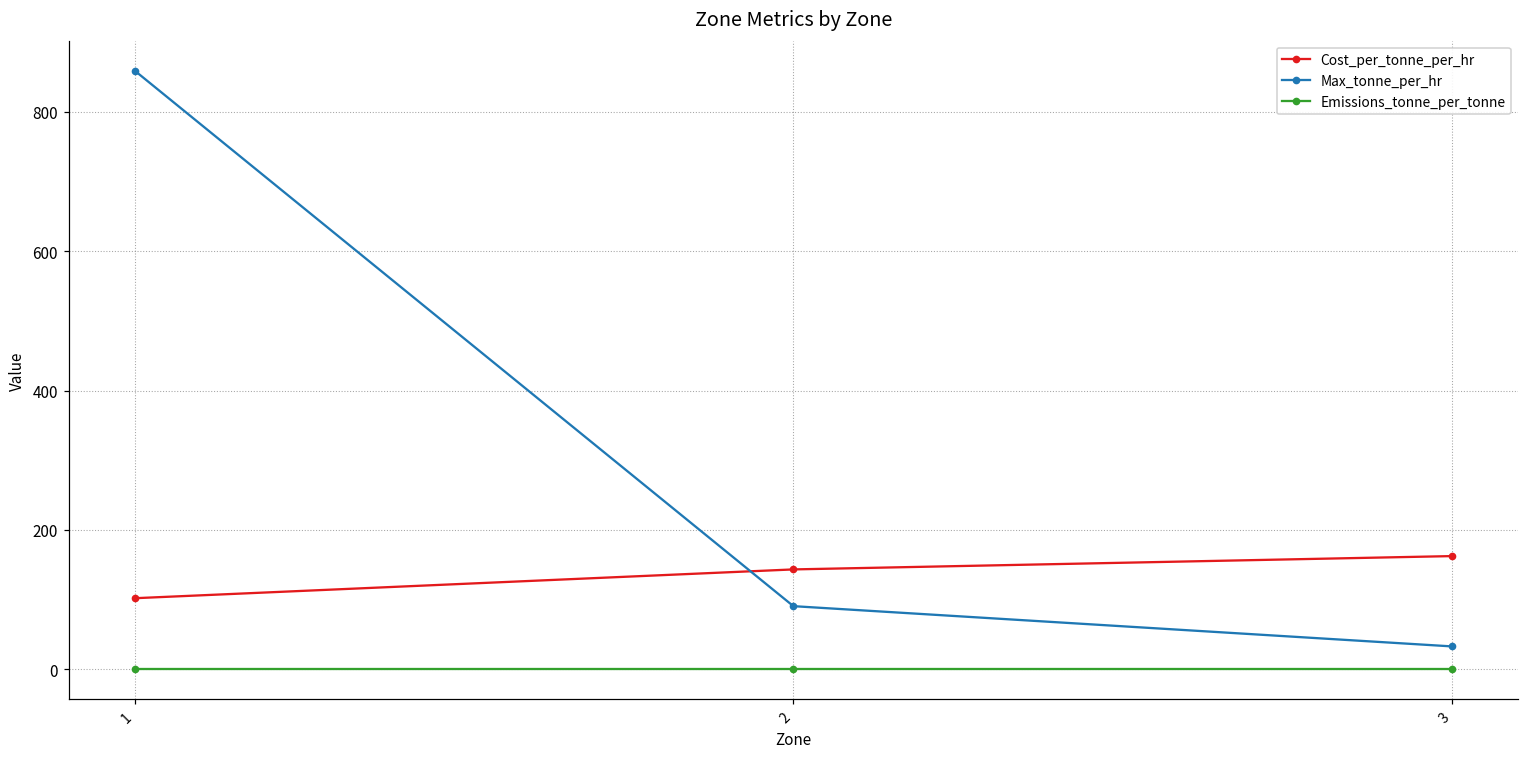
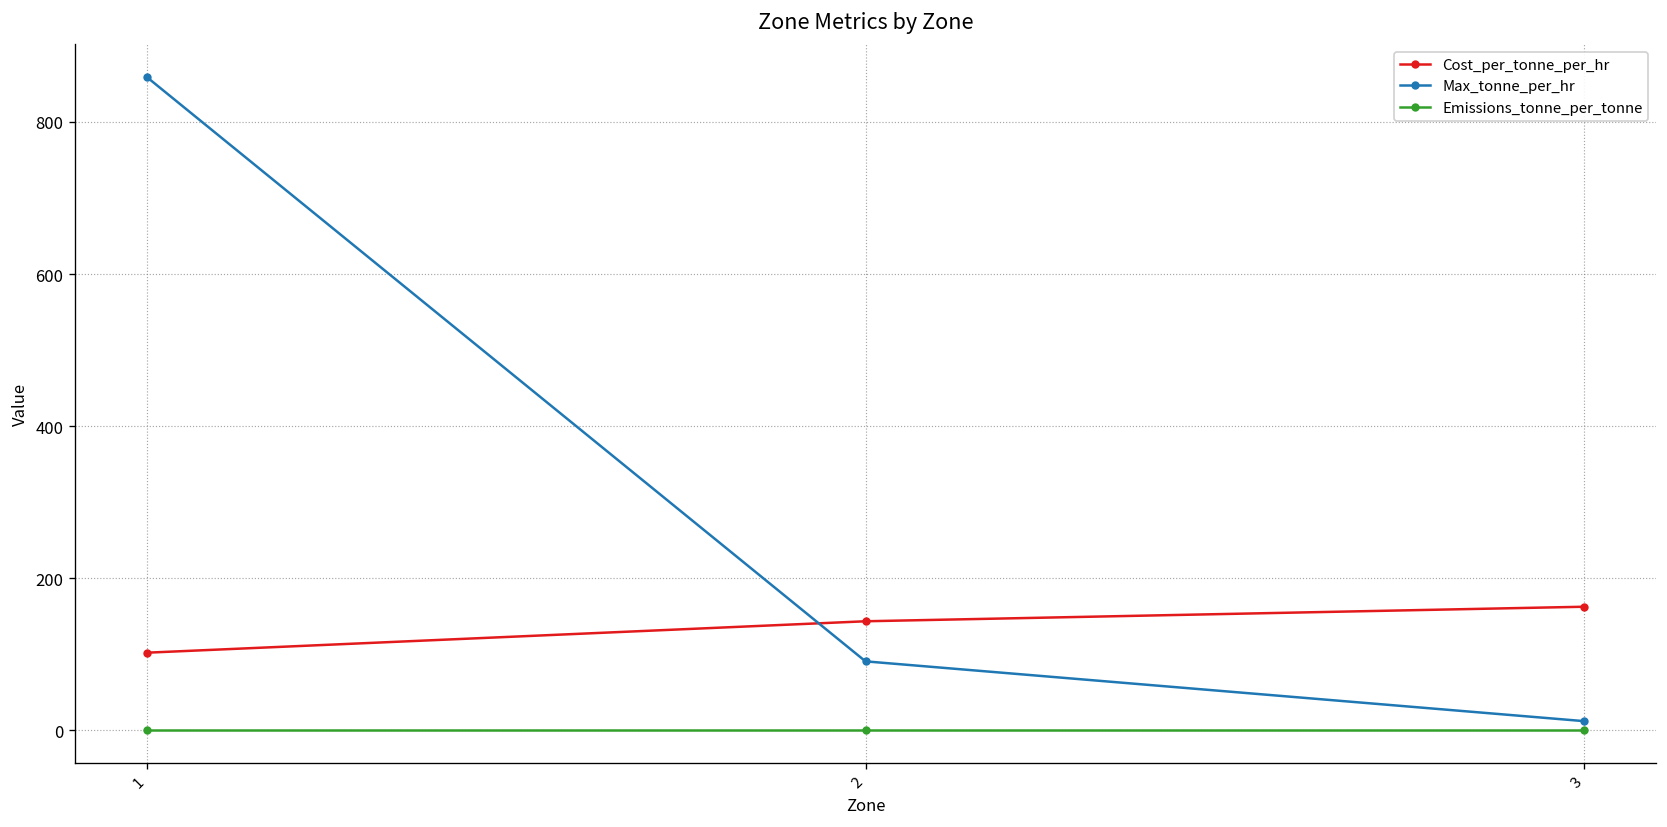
Max_tonne_per_hr, 3: 30 -> 10
